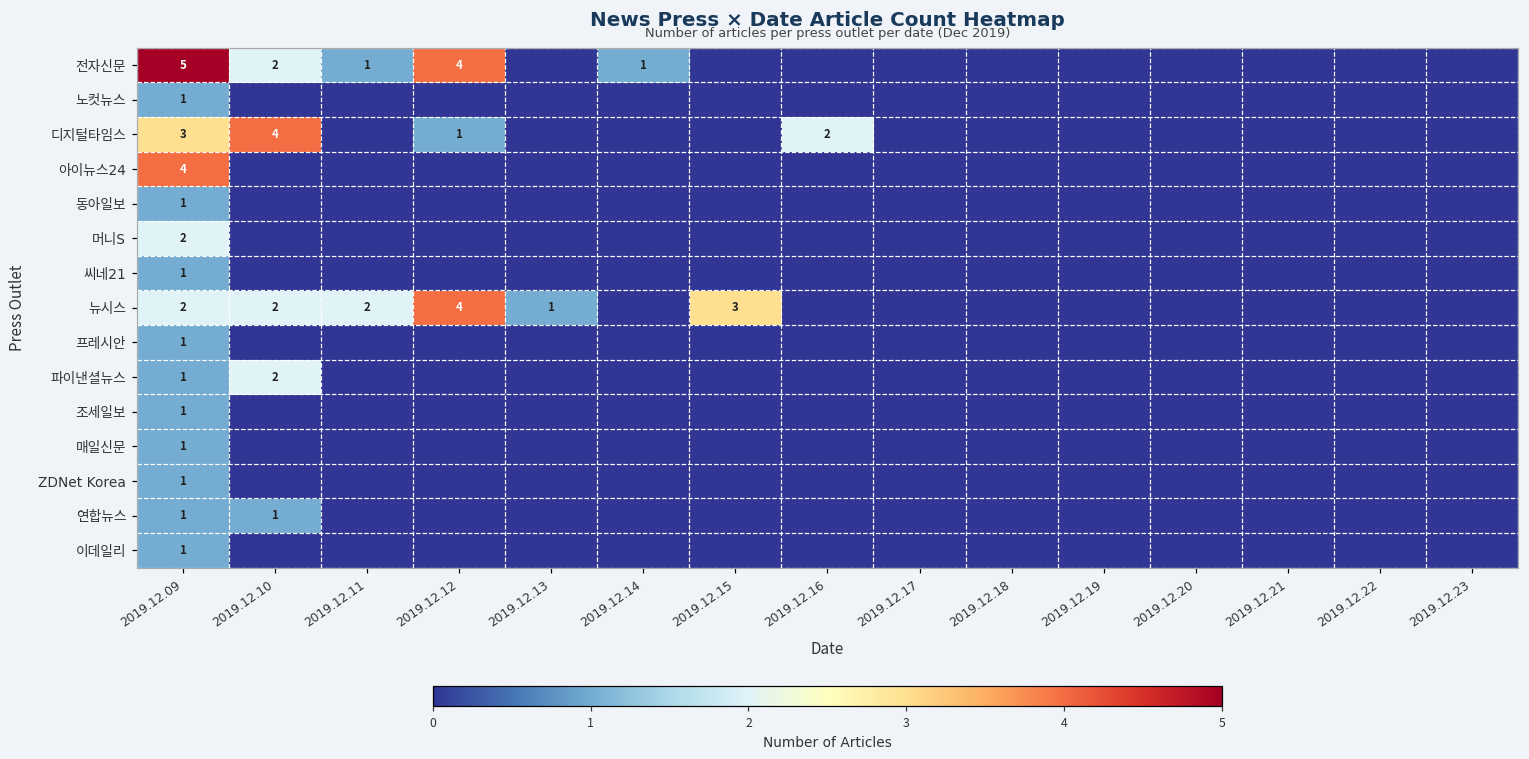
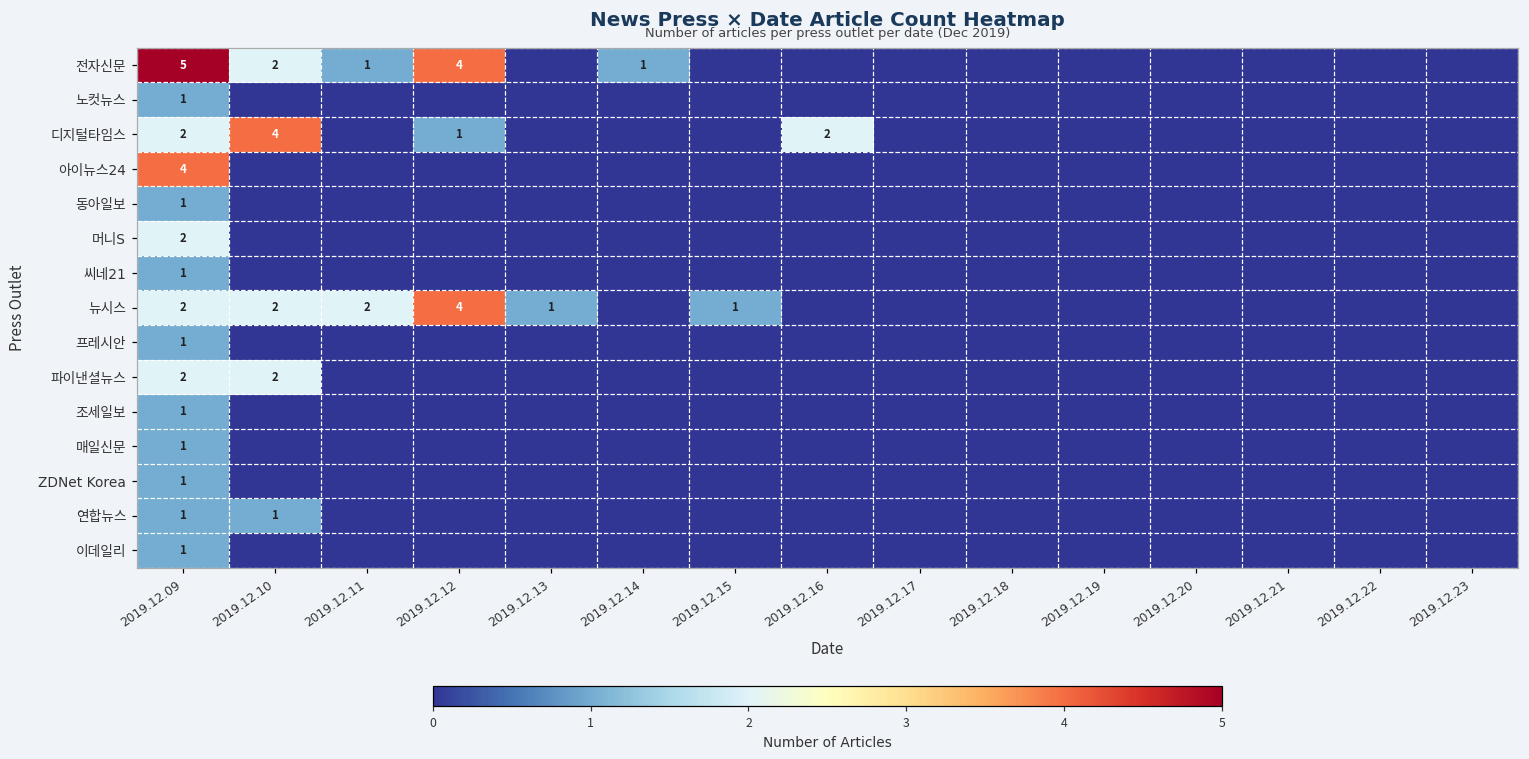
디지털타임스, 2019.12.09: 3 -> 2
뉴시스, 2019.12.15: 3 -> 1
파이낸셜뉴스, 2019.12.09: 1 -> 2
